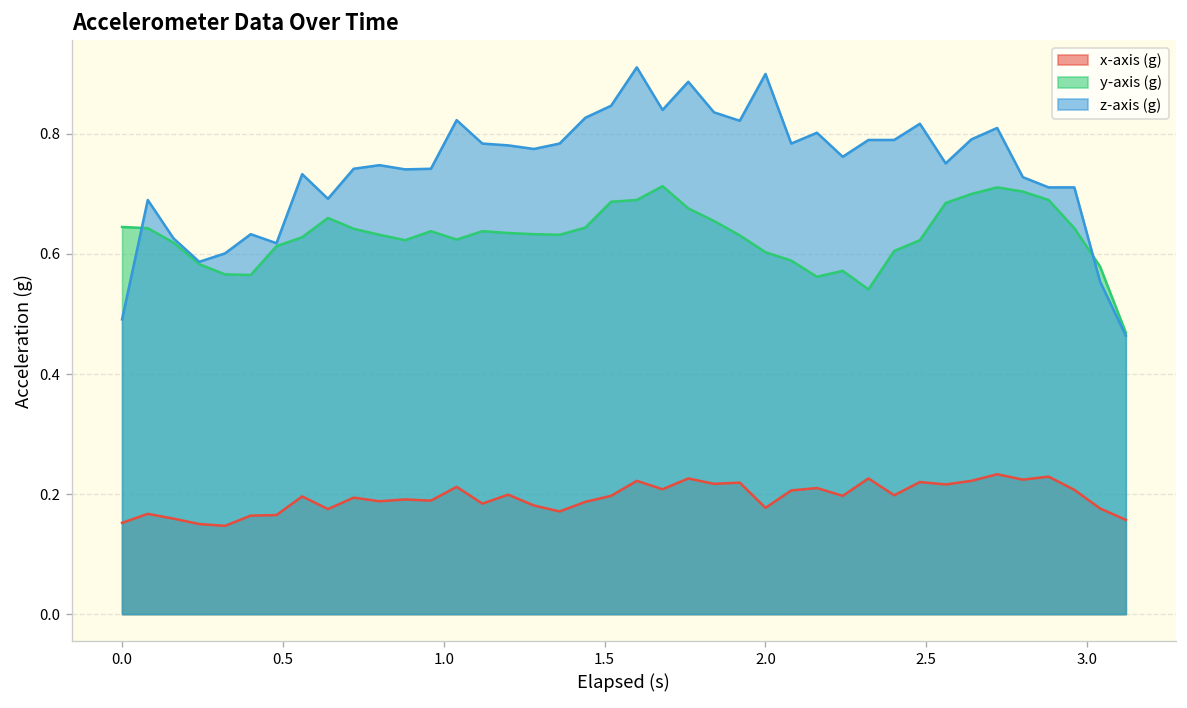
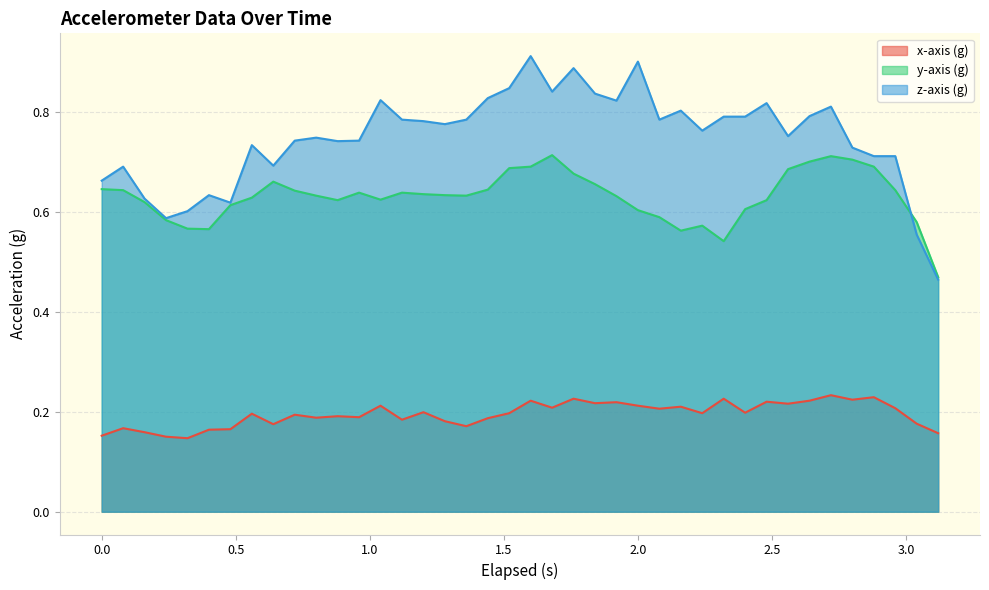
z-axis (g), 0.0: 0.49 -> 0.66
x-axis (g), 2.0: 0.18 -> 0.21
